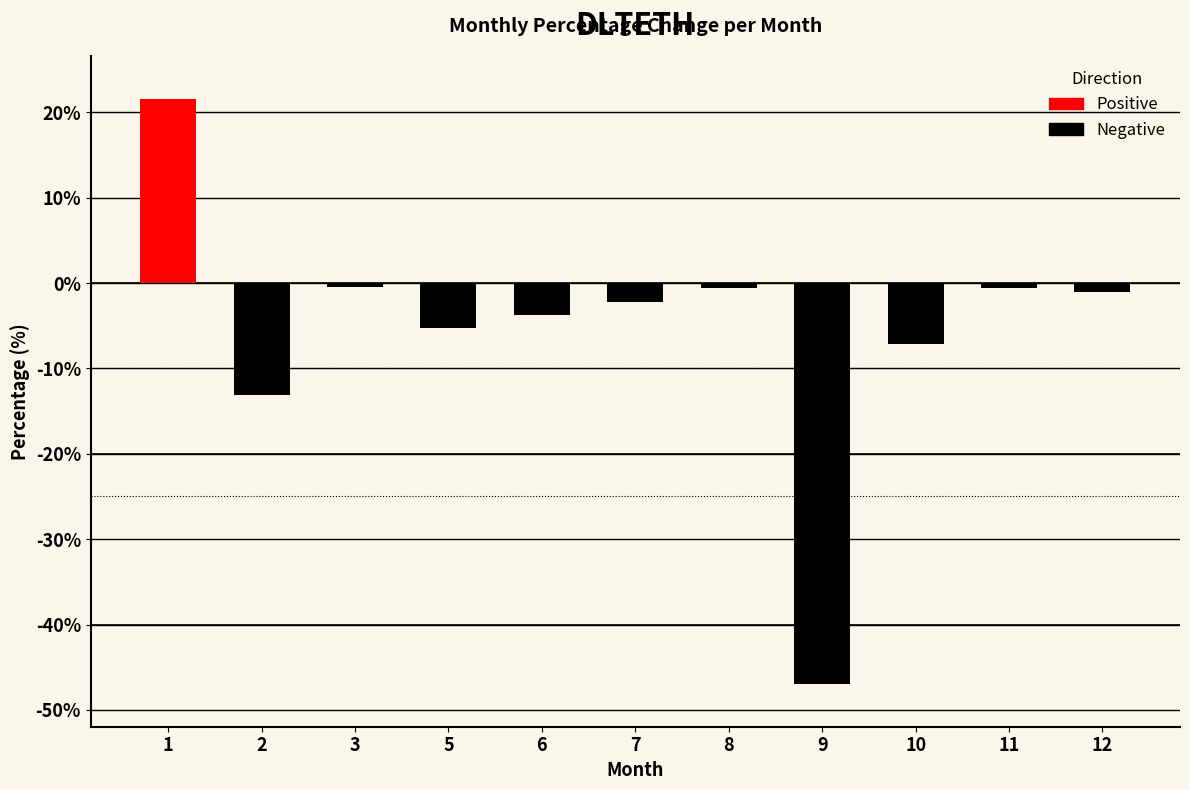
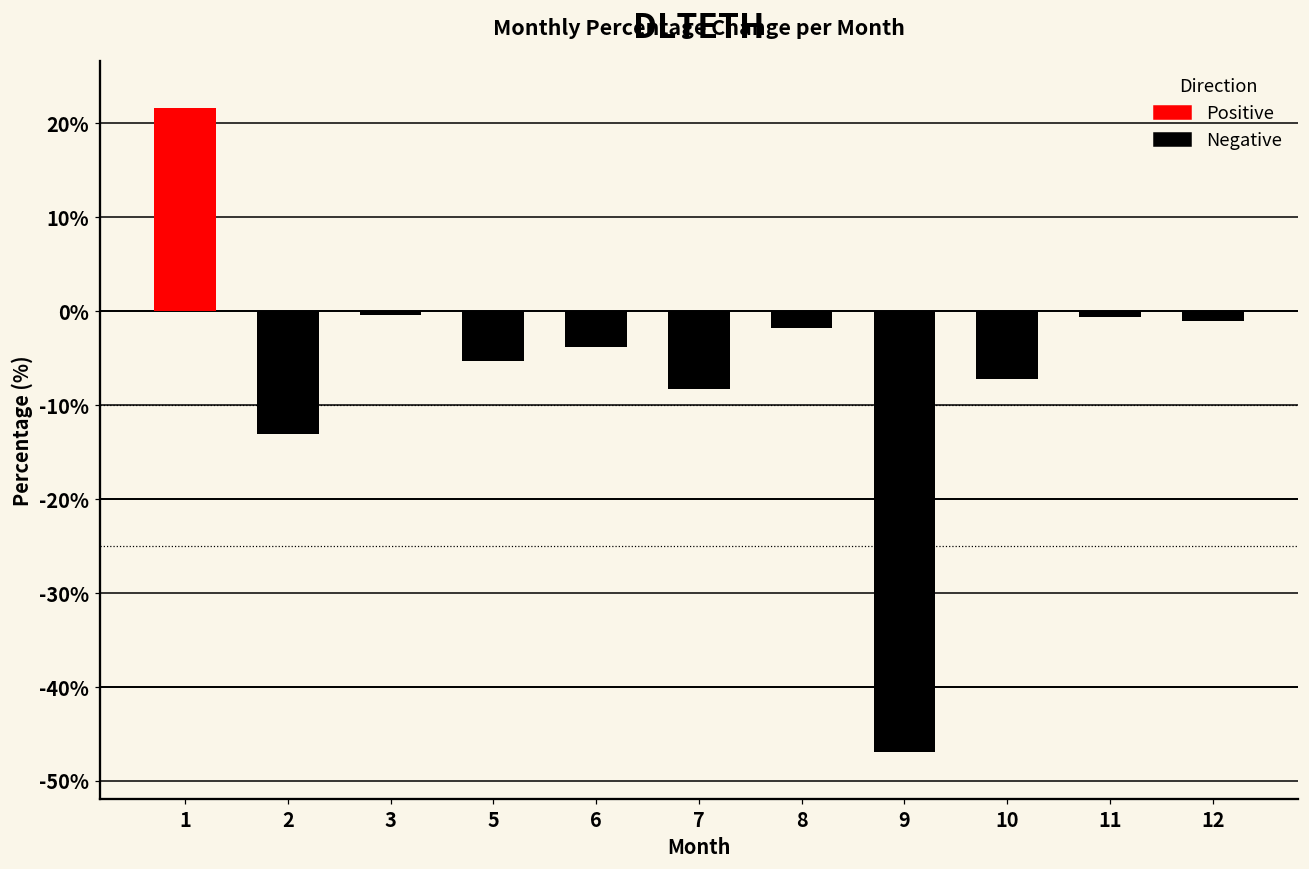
7: -2% -> -8%
8: -1% -> -2%
